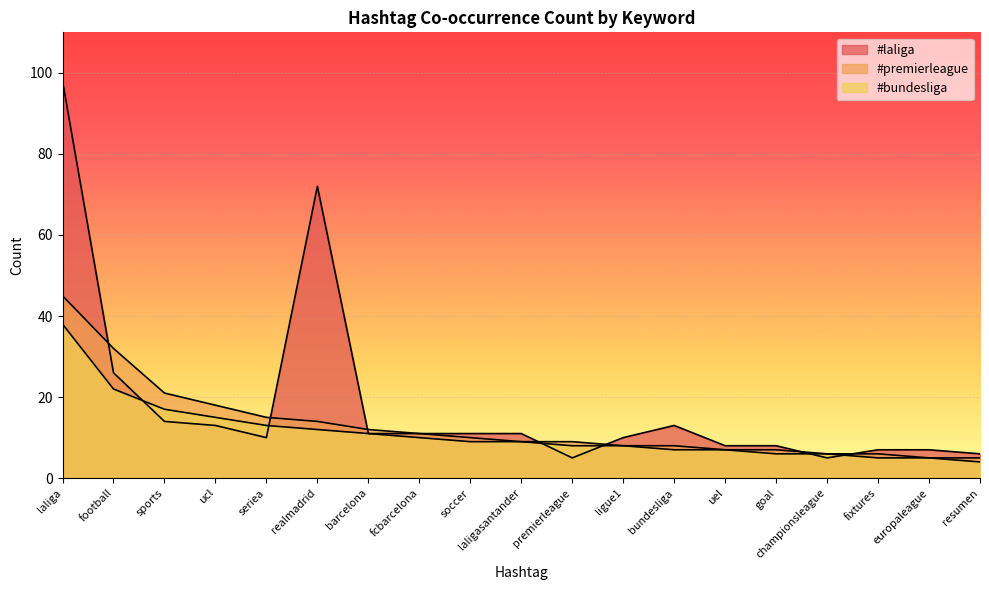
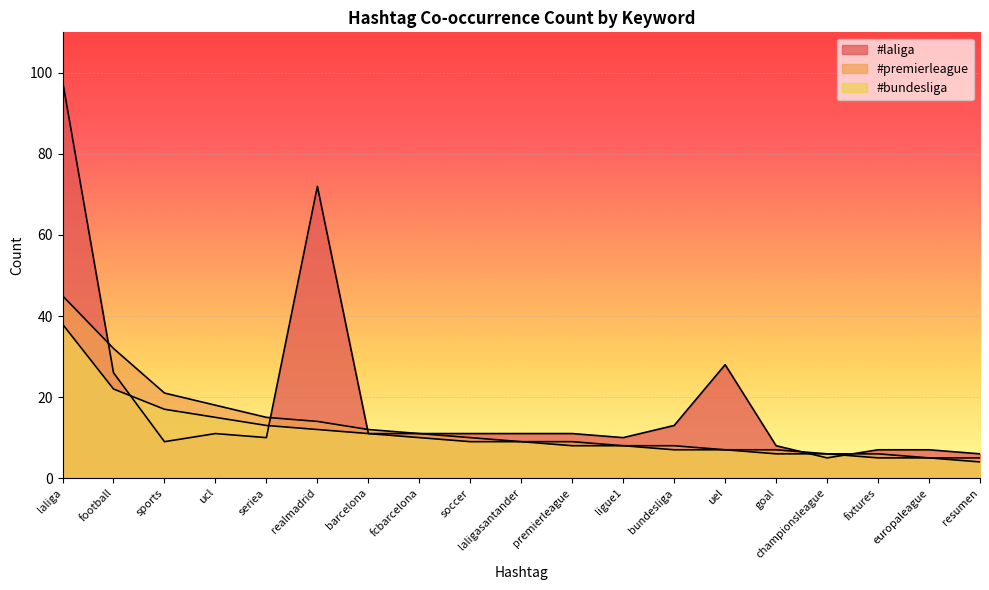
#laliga, sports: 14 -> 9
#laliga, ucl: 13 -> 11
#laliga, premierleague: 5 -> 11
#laliga, uel: 8 -> 28
